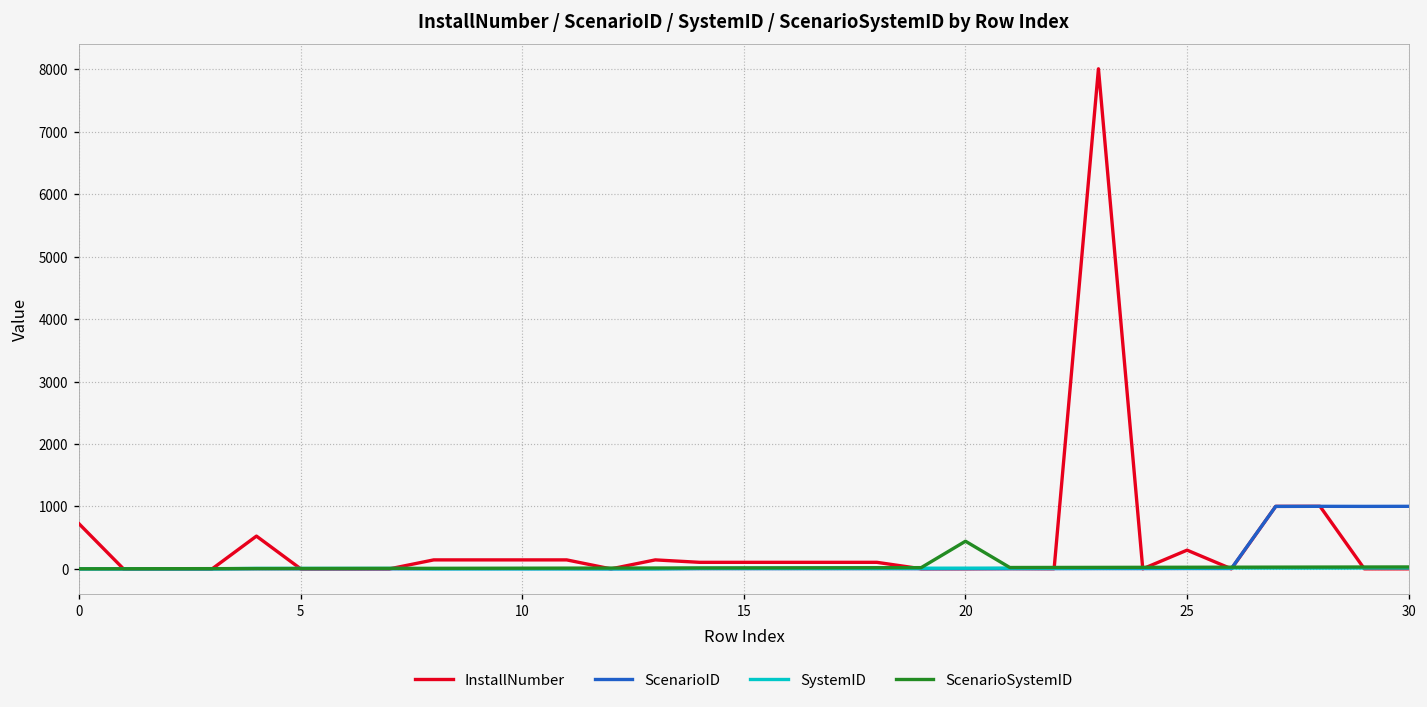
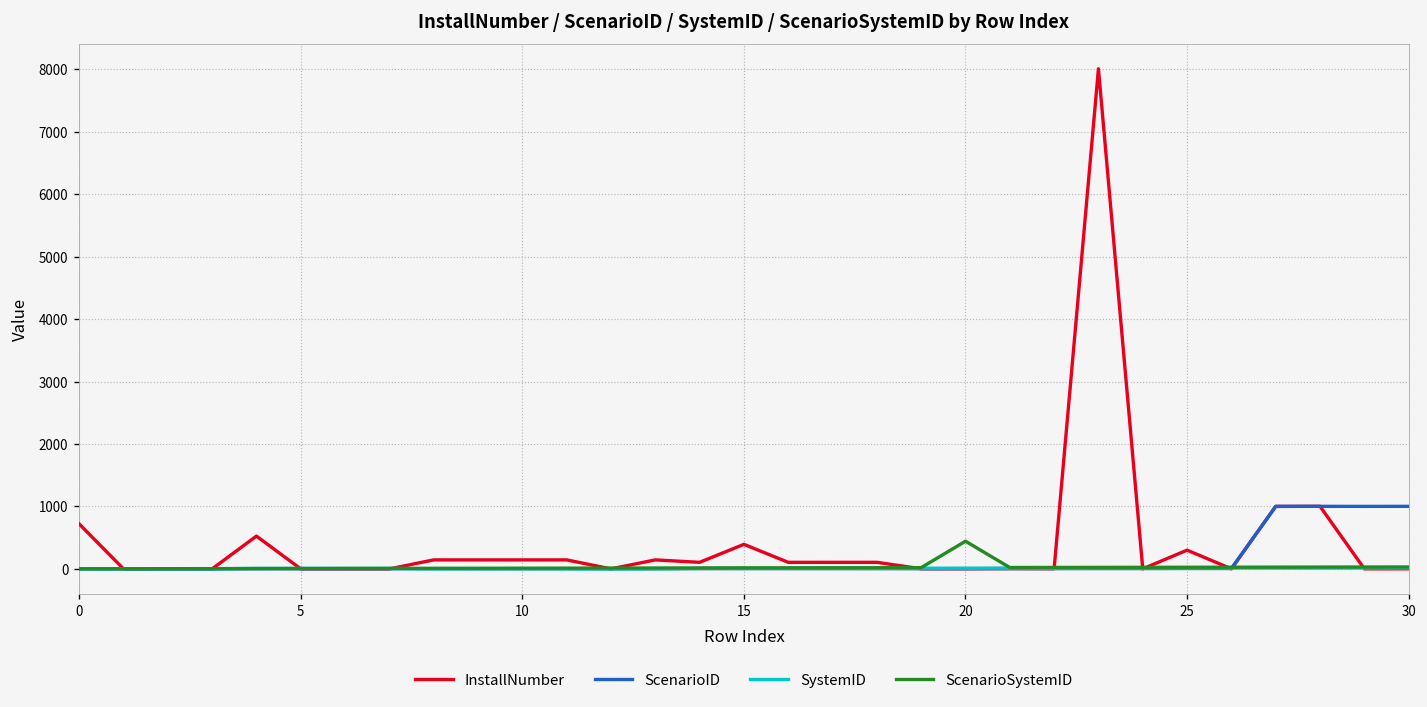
InstallNumber, 15: 100 -> 400
